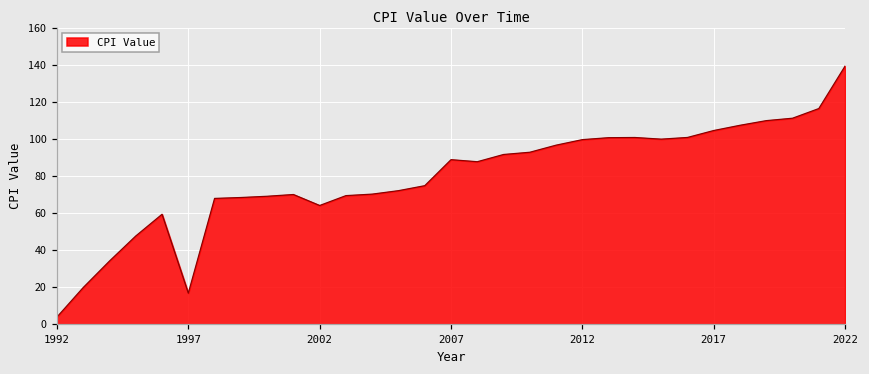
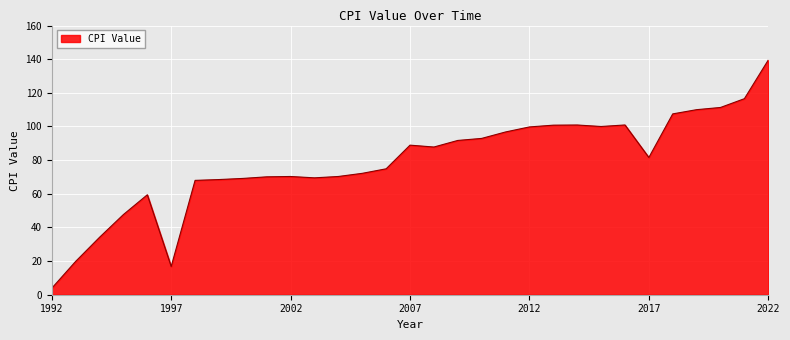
2002: 64 -> 70
2017: 105 -> 82
